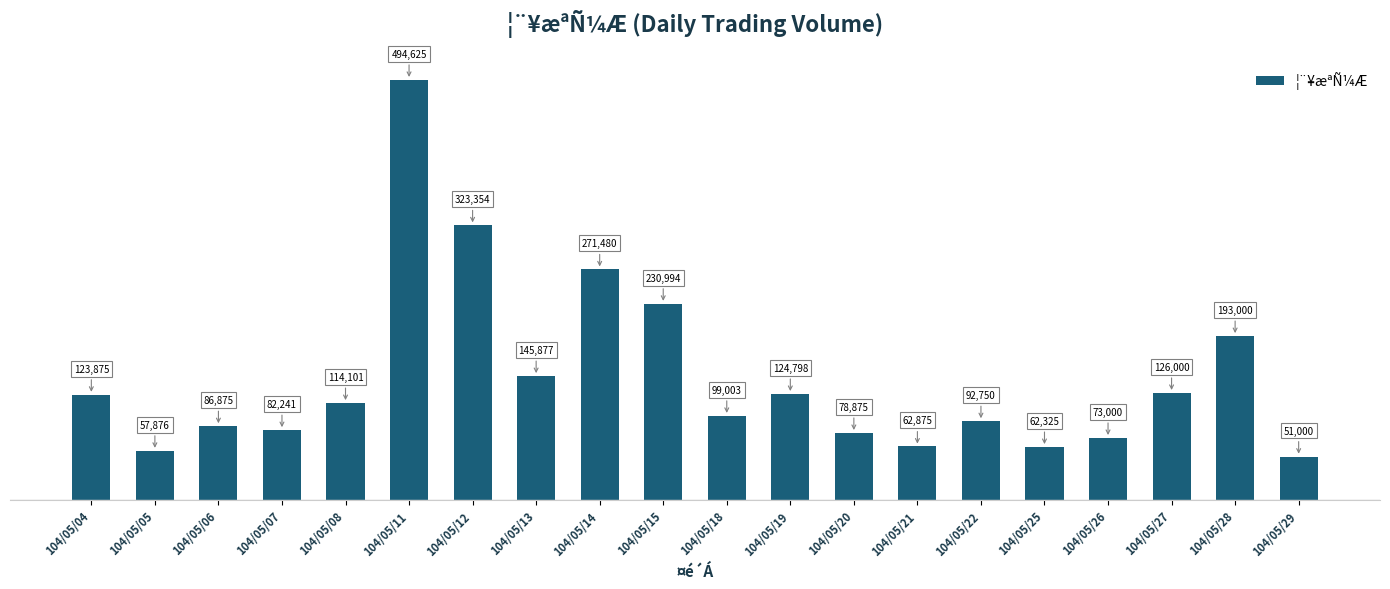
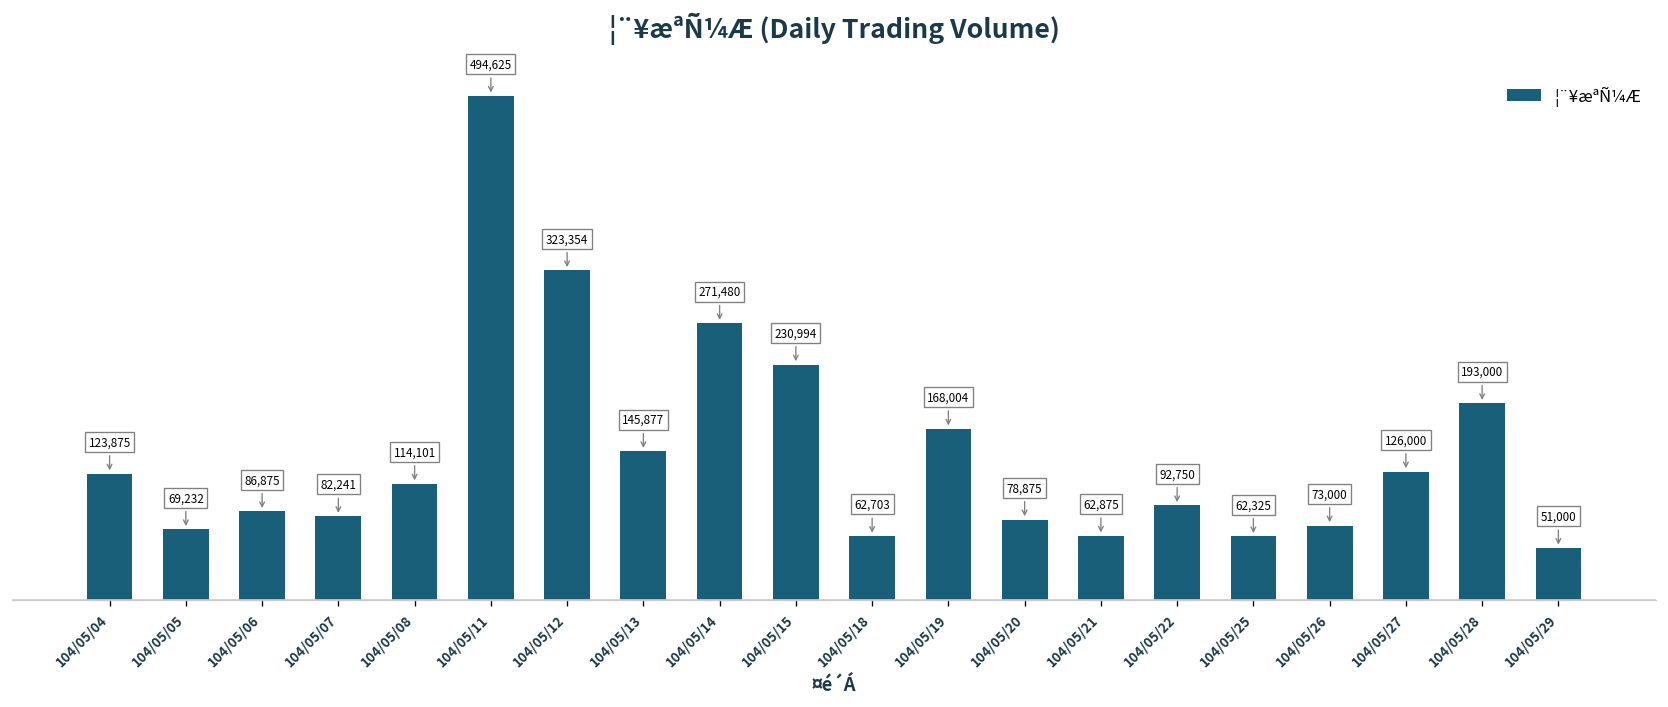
104/05/05: 57,876 -> 69,232
104/05/18: 99,003 -> 62,703
104/05/19: 124,798 -> 168,004
